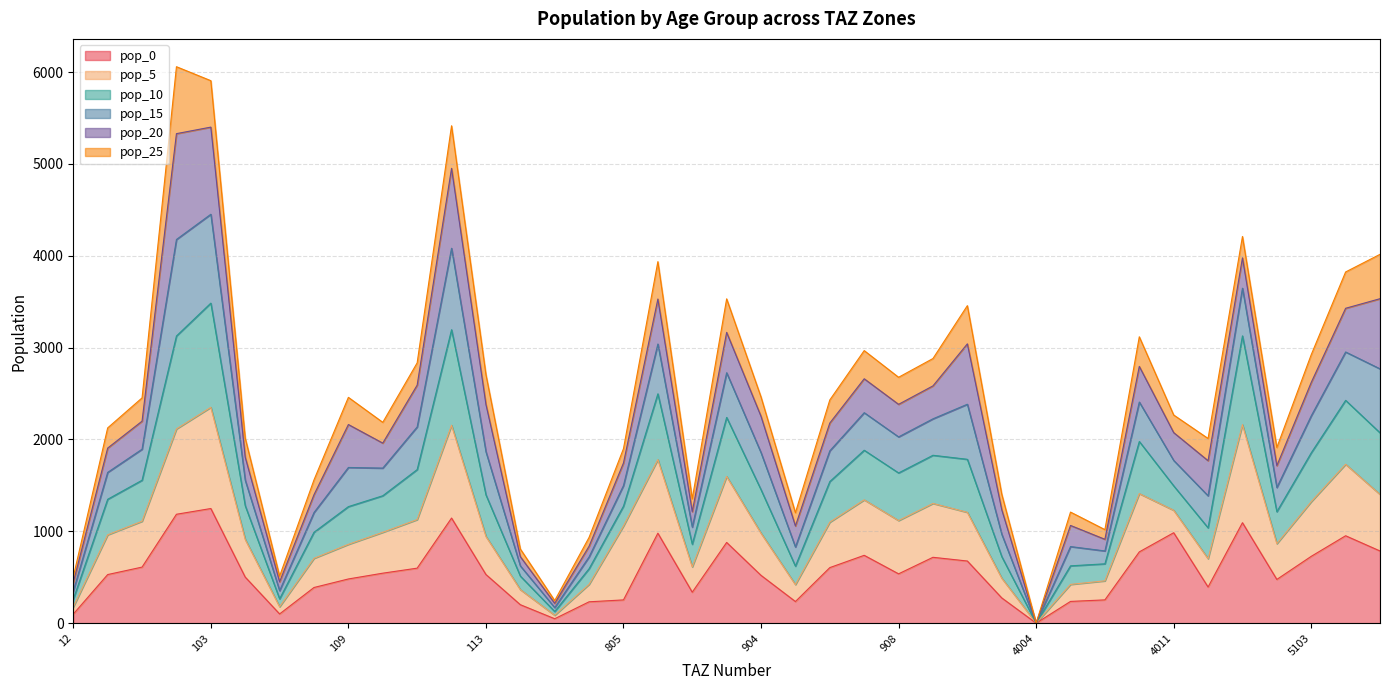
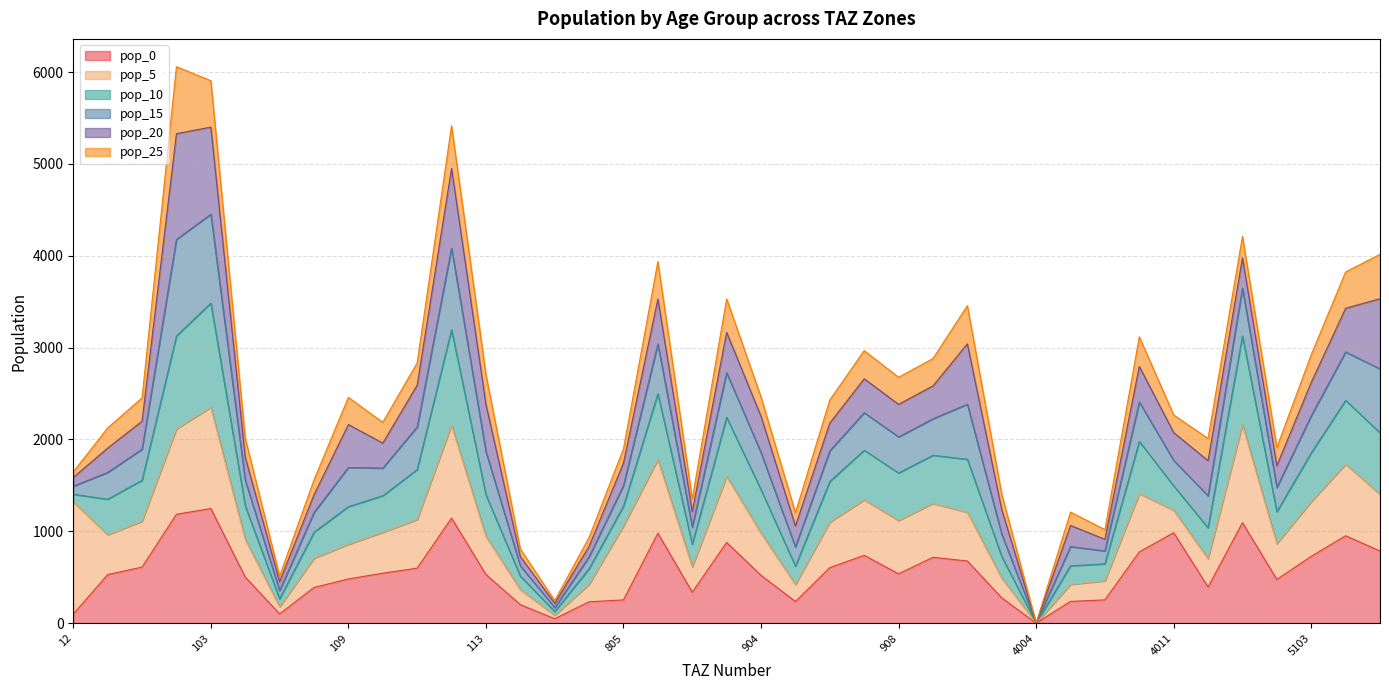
pop_5, 12: 100 -> 1200
